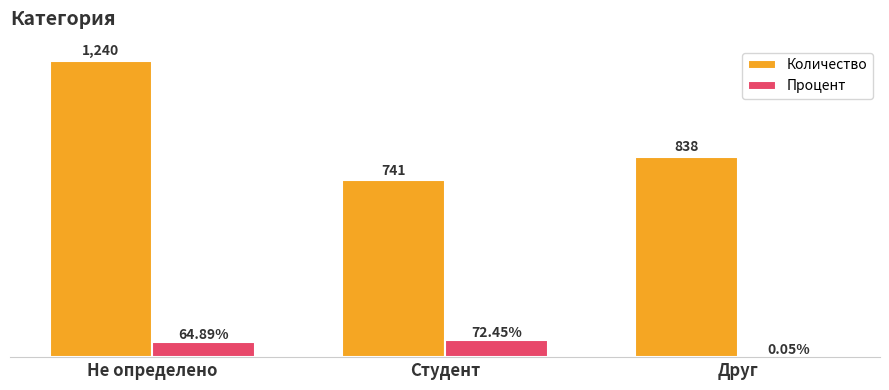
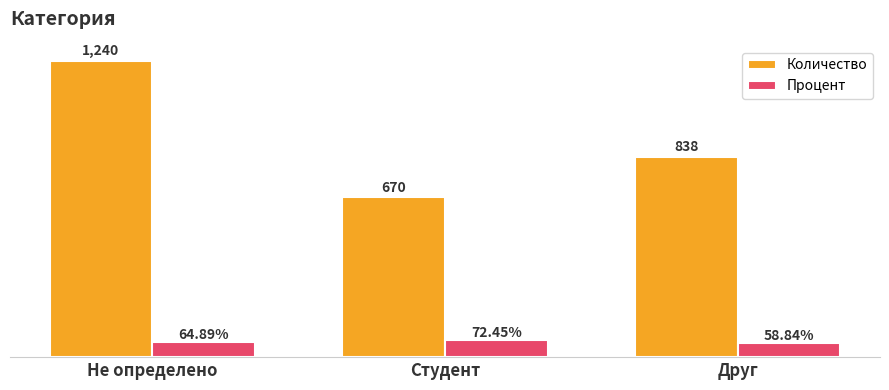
Количество, Студент: 741 -> 670
Процент, Друг: 0.05% -> 58.84%
